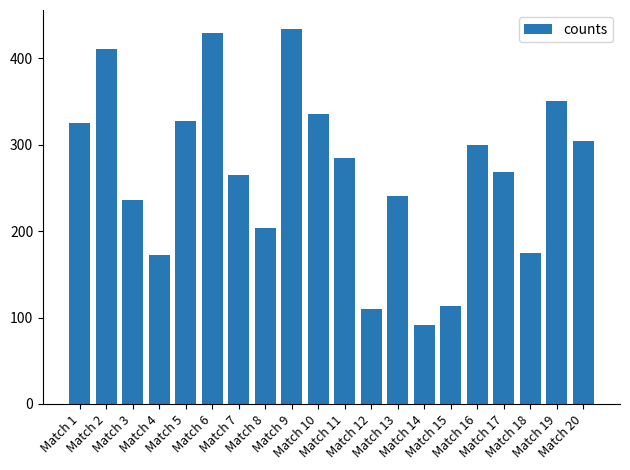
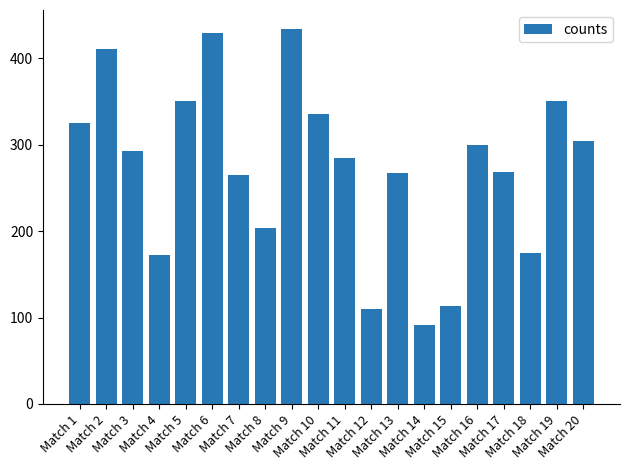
Match 3: 240 -> 290
Match 5: 330 -> 350
Match 13: 240 -> 270
